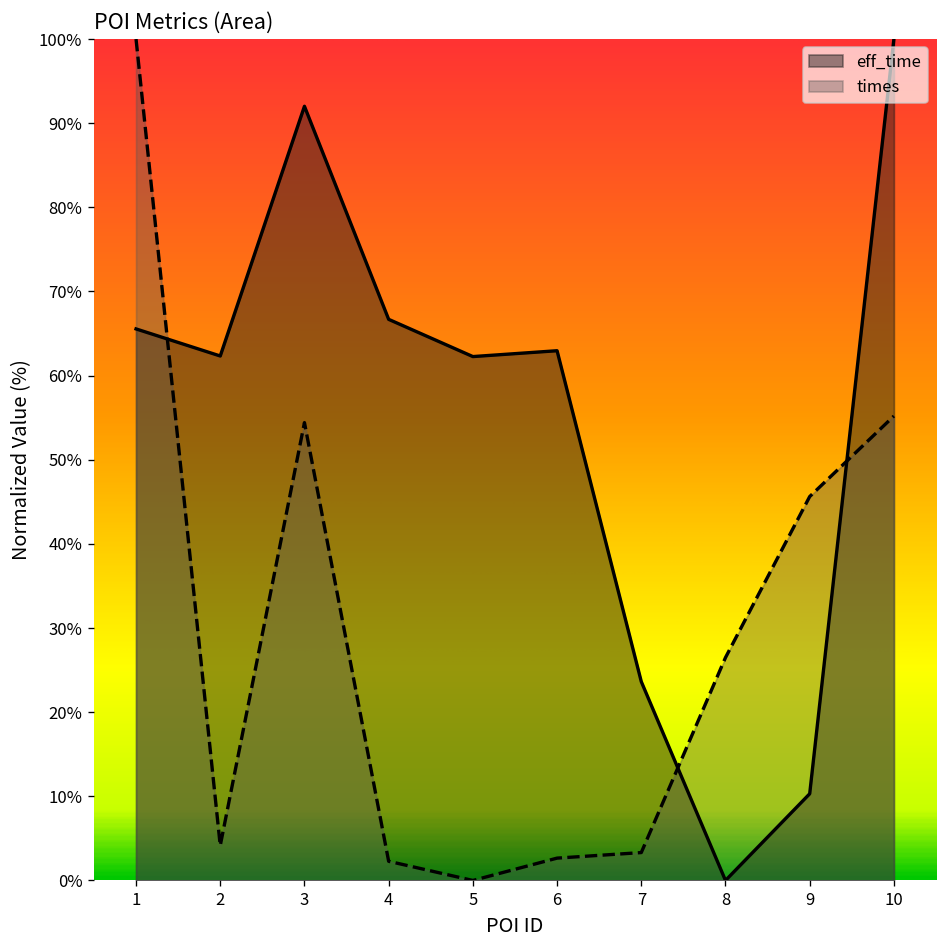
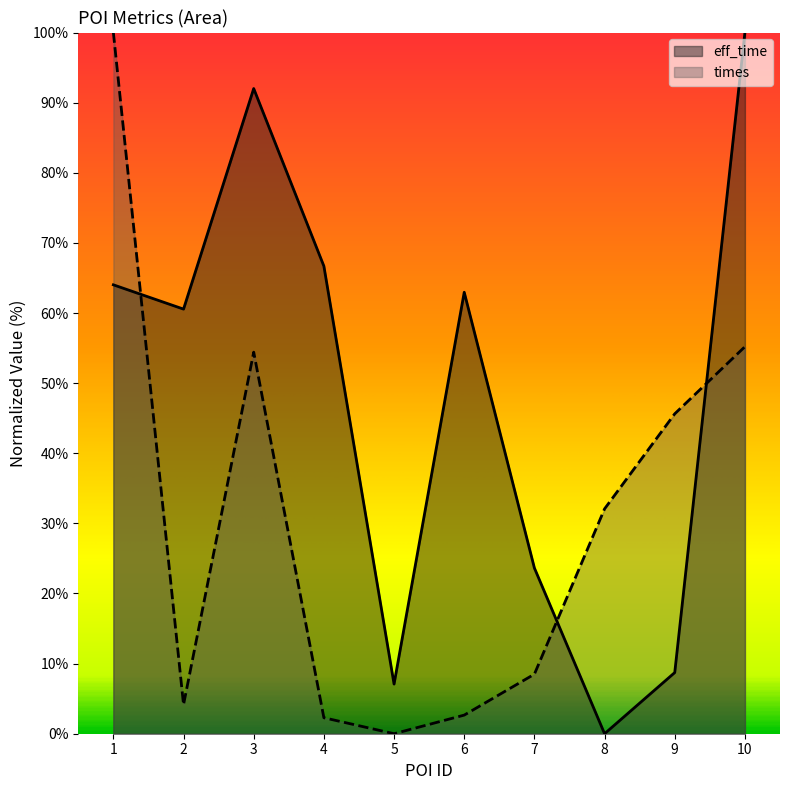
eff_time, 1: 66% -> 64%
eff_time, 2: 62% -> 61%
eff_time, 5: 62% -> 7%
times, 7: 3% -> 8%
times, 8: 26% -> 32%
eff_time, 9: 10% -> 9%
